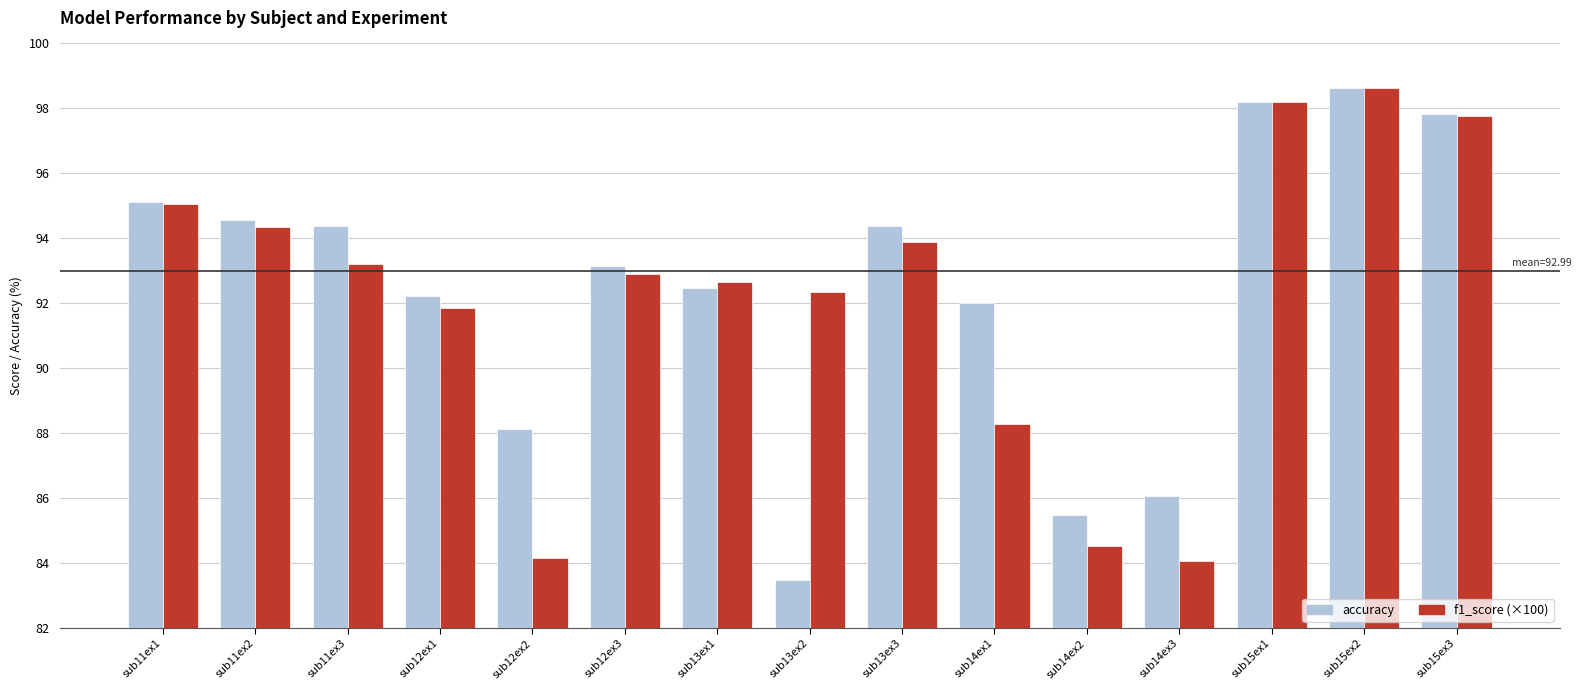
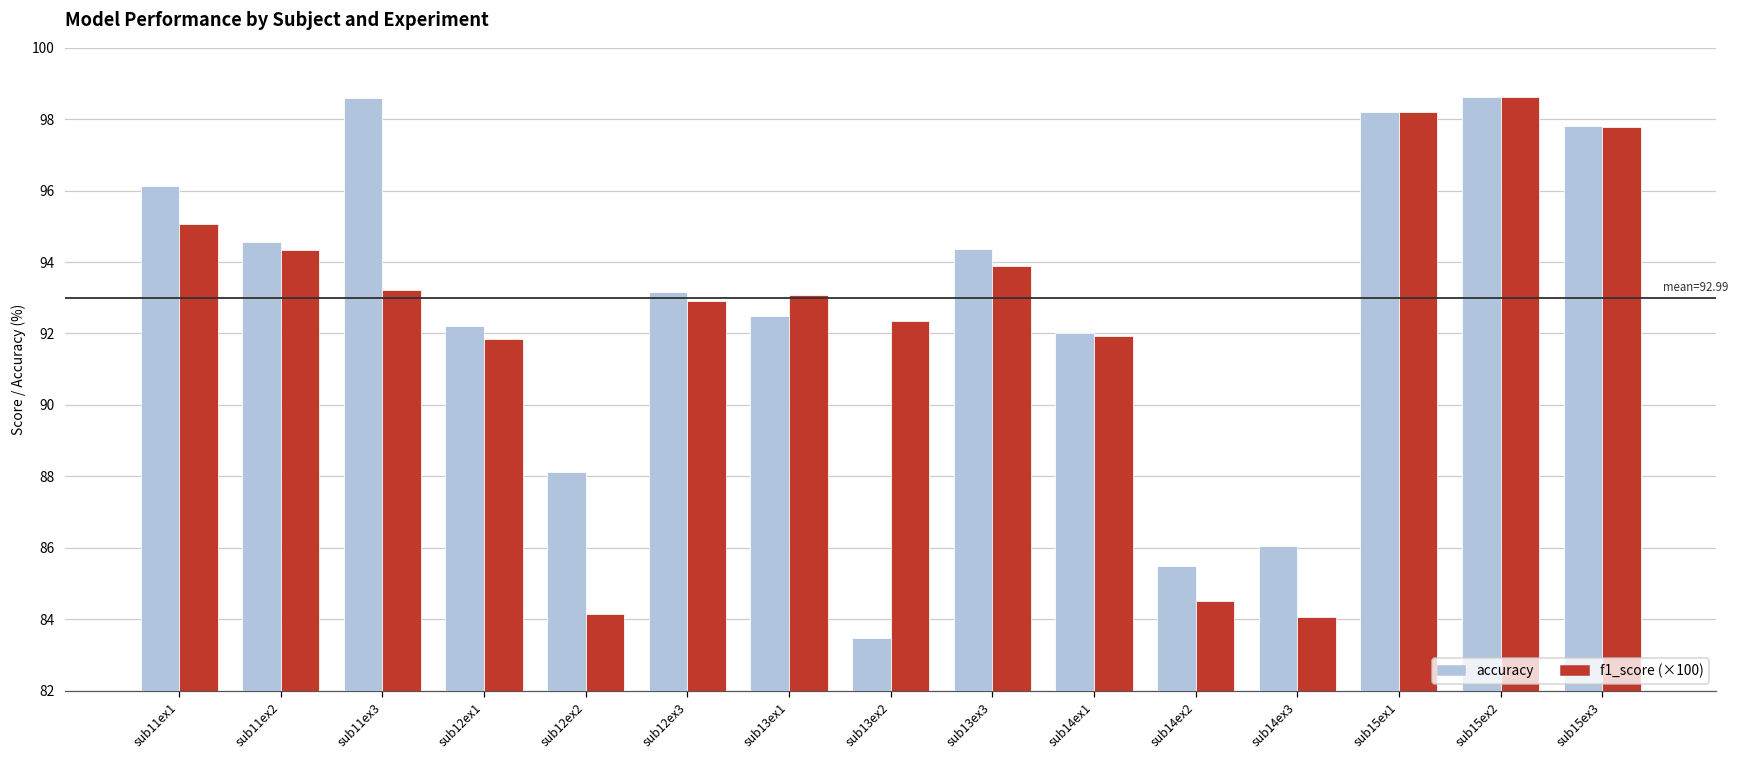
accuracy, sub11ex1: 95.1 -> 96.1
accuracy, sub11ex3: 94.4 -> 98.6
f1_score (×100), sub13ex1: 92.6 -> 93.1
f1_score (×100), sub14ex1: 88.3 -> 91.9
